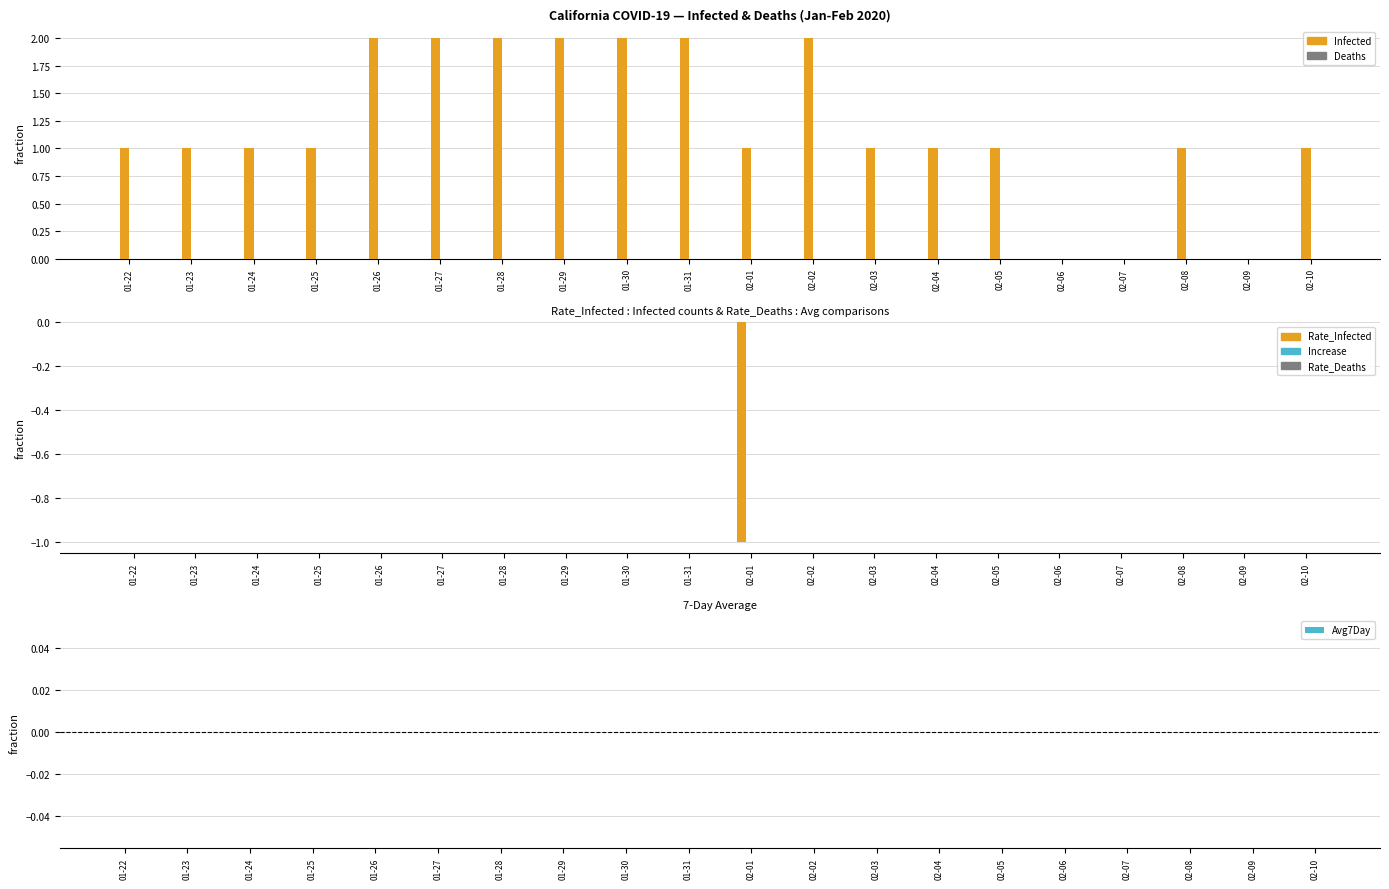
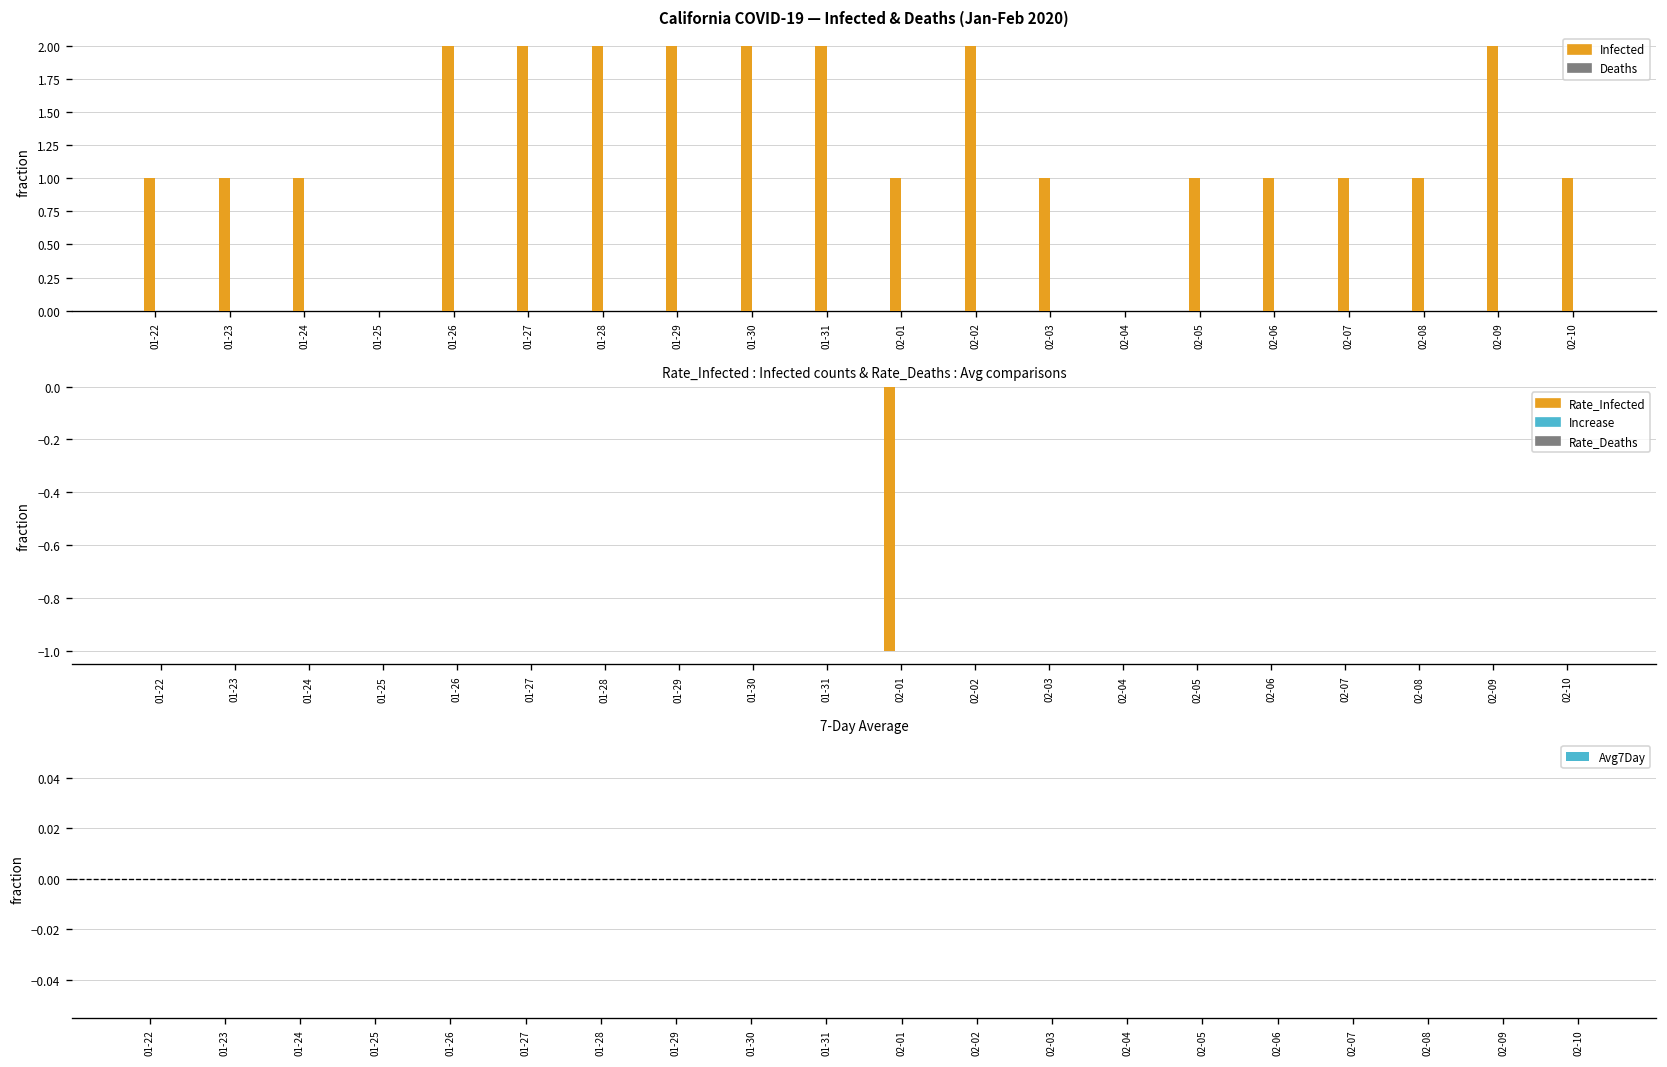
California COVID-19 — Infected & Deaths (Jan-Feb 2020), Infected, 01-25: 1 -> 0
California COVID-19 — Infected & Deaths (Jan-Feb 2020), Infected, 02-04: 1 -> 0
California COVID-19 — Infected & Deaths (Jan-Feb 2020), Infected, 02-06: 0 -> 1
California COVID-19 — Infected & Deaths (Jan-Feb 2020), Infected, 02-07: 0 -> 1
California COVID-19 — Infected & Deaths (Jan-Feb 2020), Infected, 02-09: 0 -> 2
